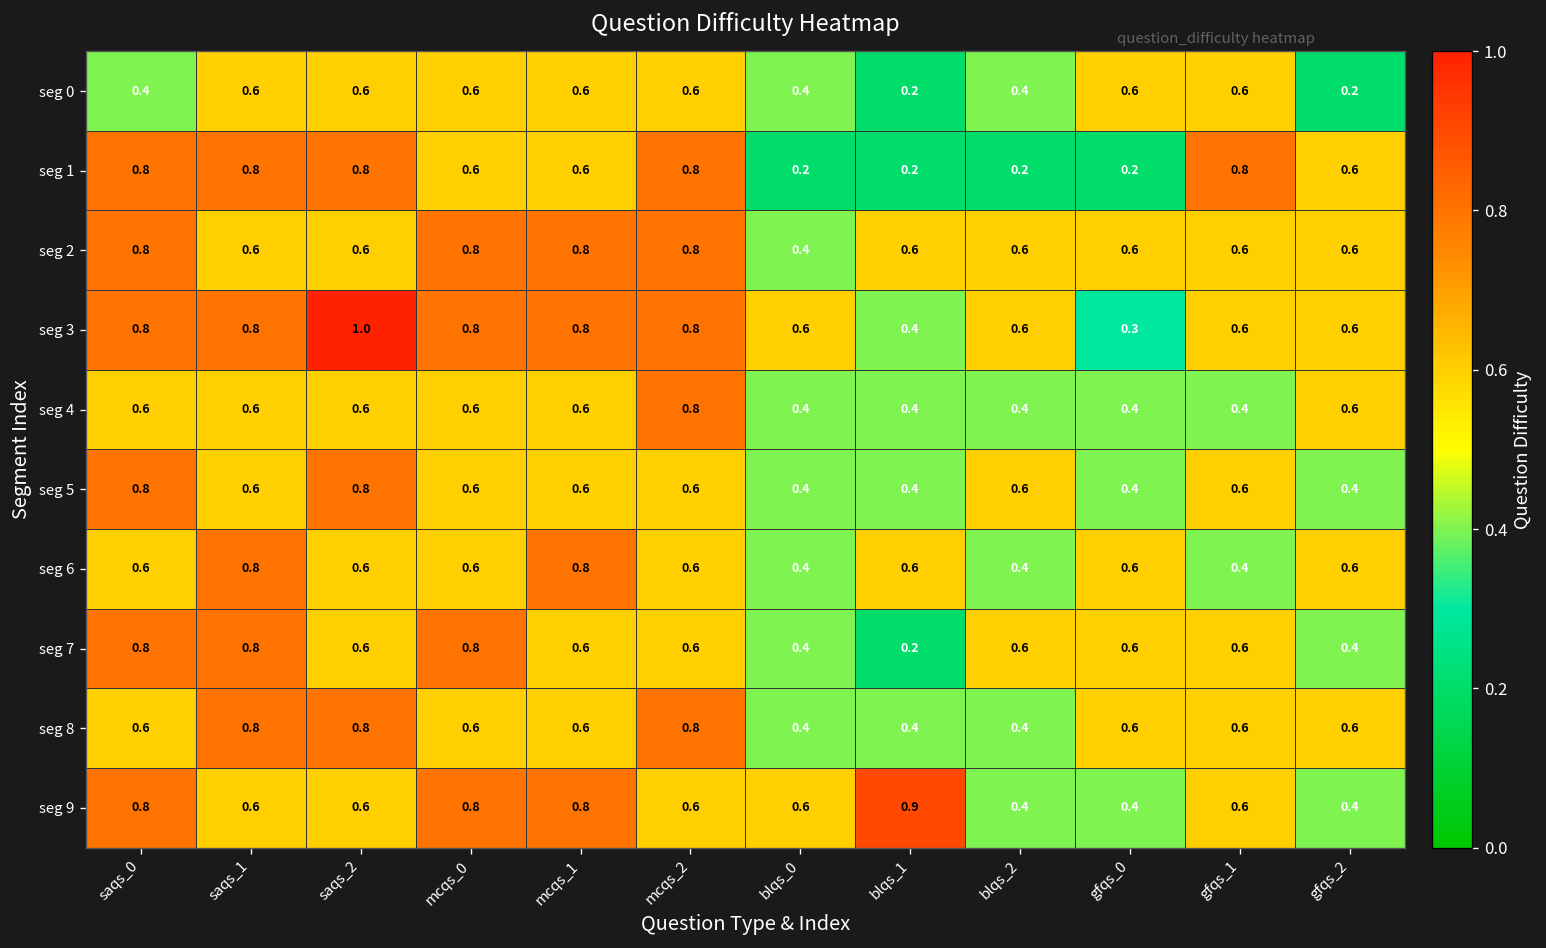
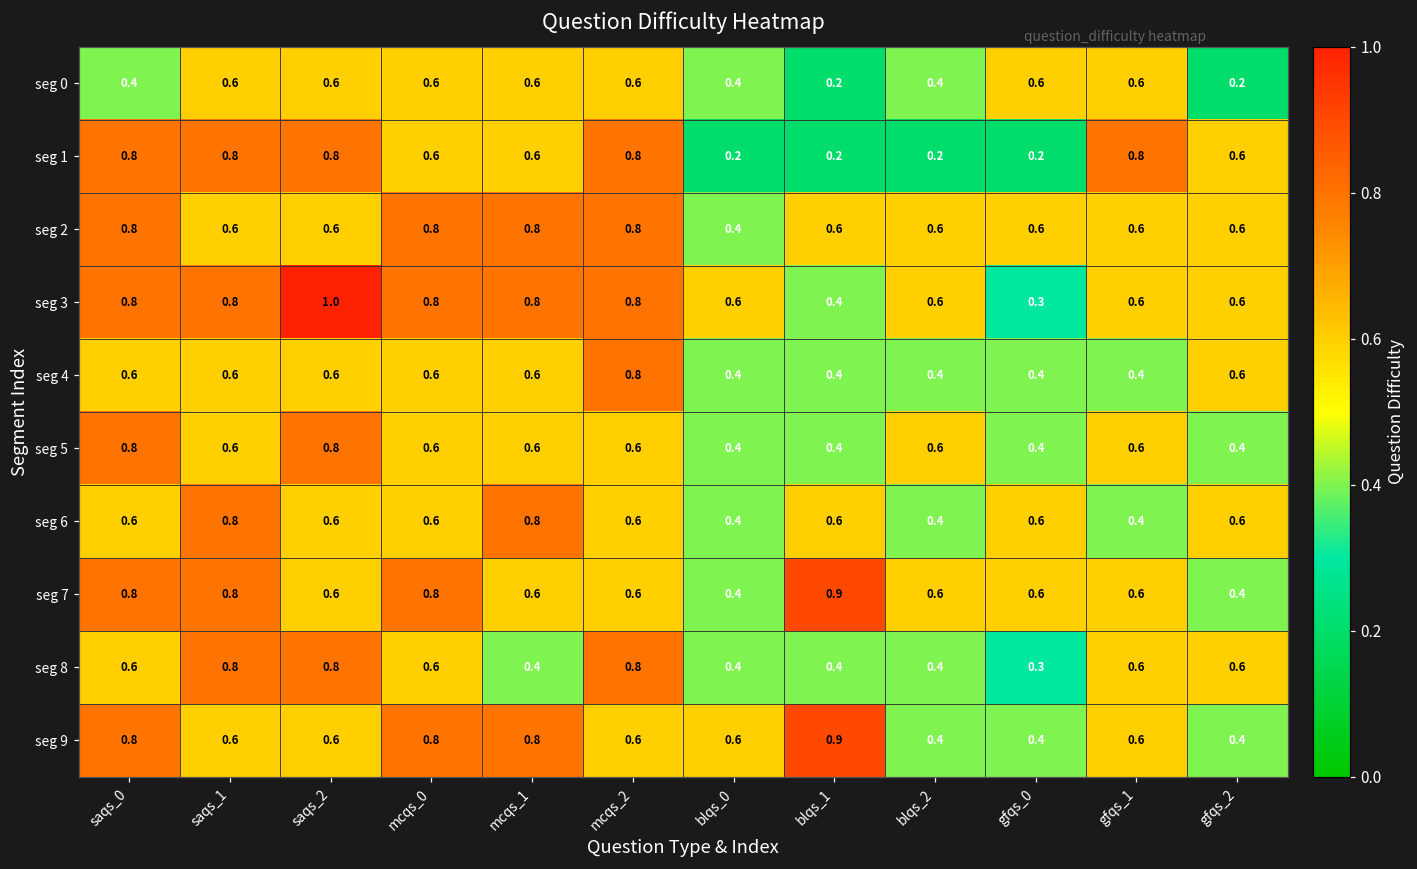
seg 7, blqs_1: 0.2 -> 0.9
seg 8, mcqs_1: 0.6 -> 0.4
seg 8, gfqs_0: 0.6 -> 0.3
